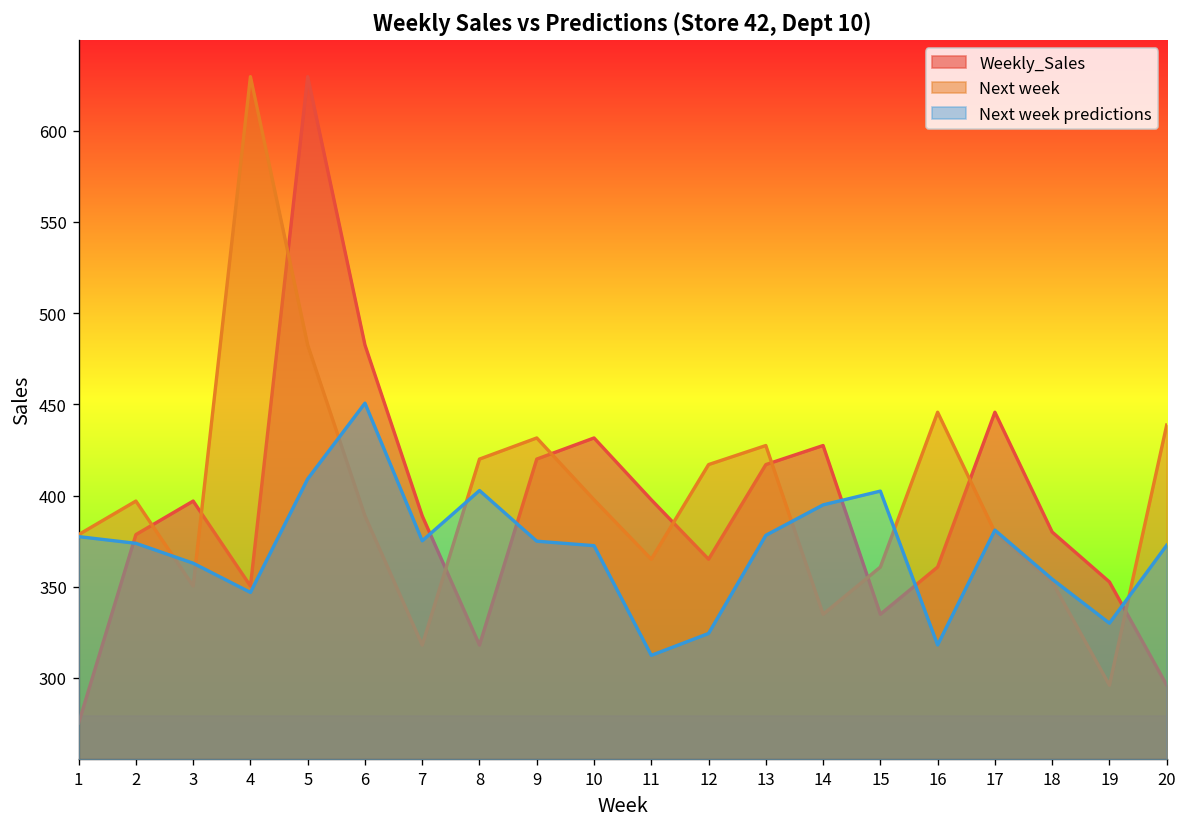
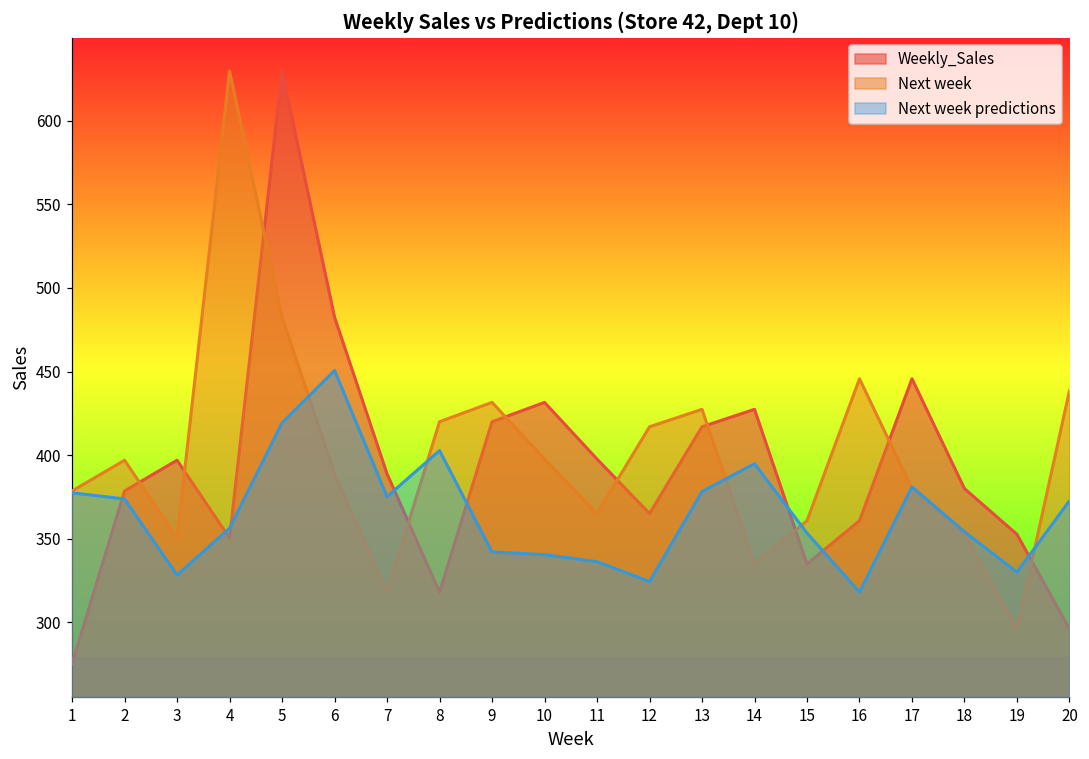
Next week predictions, 3: 363 -> 328
Next week predictions, 4: 347 -> 356
Next week predictions, 5: 409 -> 419
Next week predictions, 9: 375 -> 342
Next week predictions, 10: 373 -> 341
Next week predictions, 11: 312 -> 336
Next week predictions, 15: 402 -> 353
